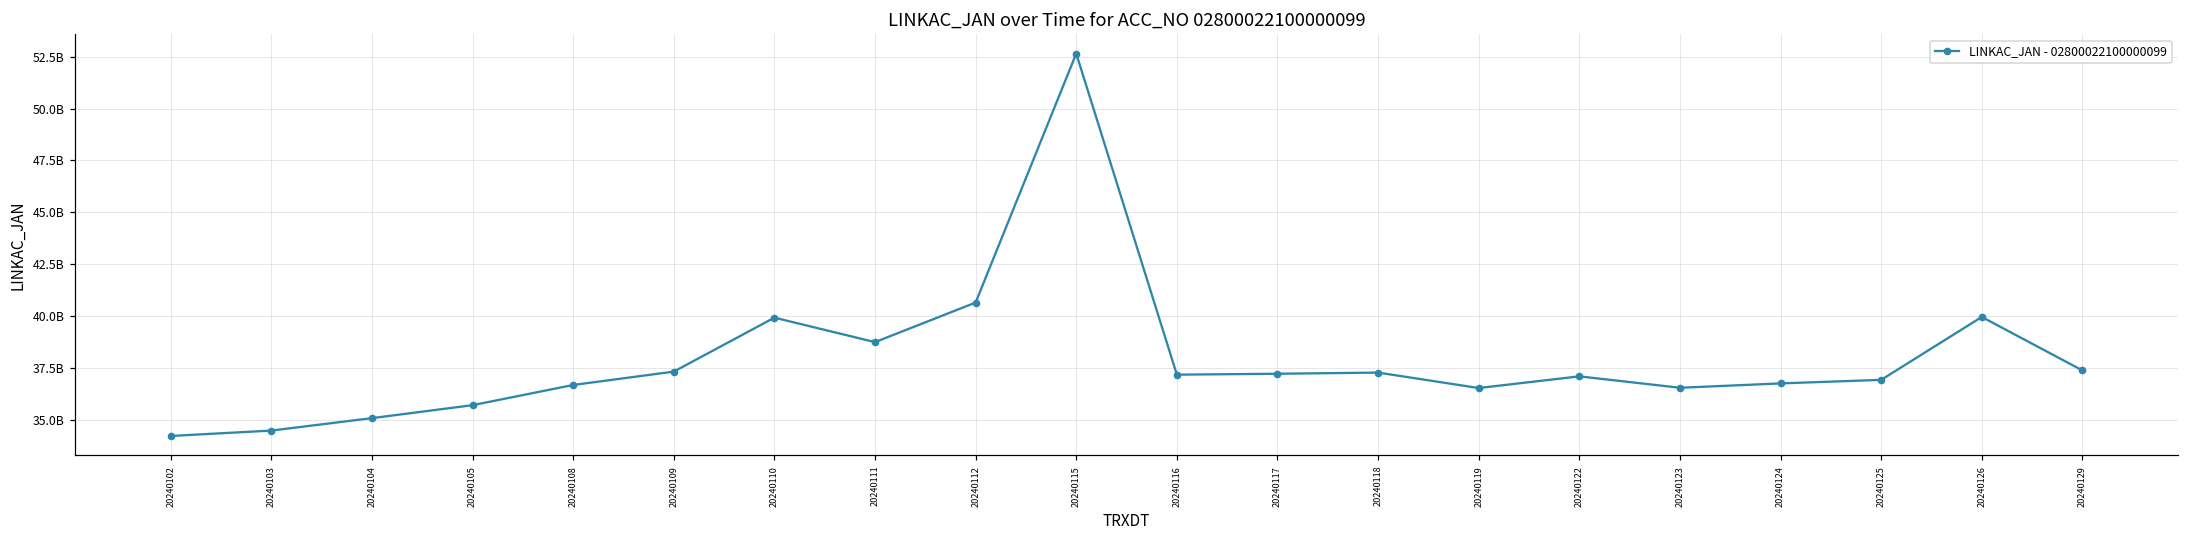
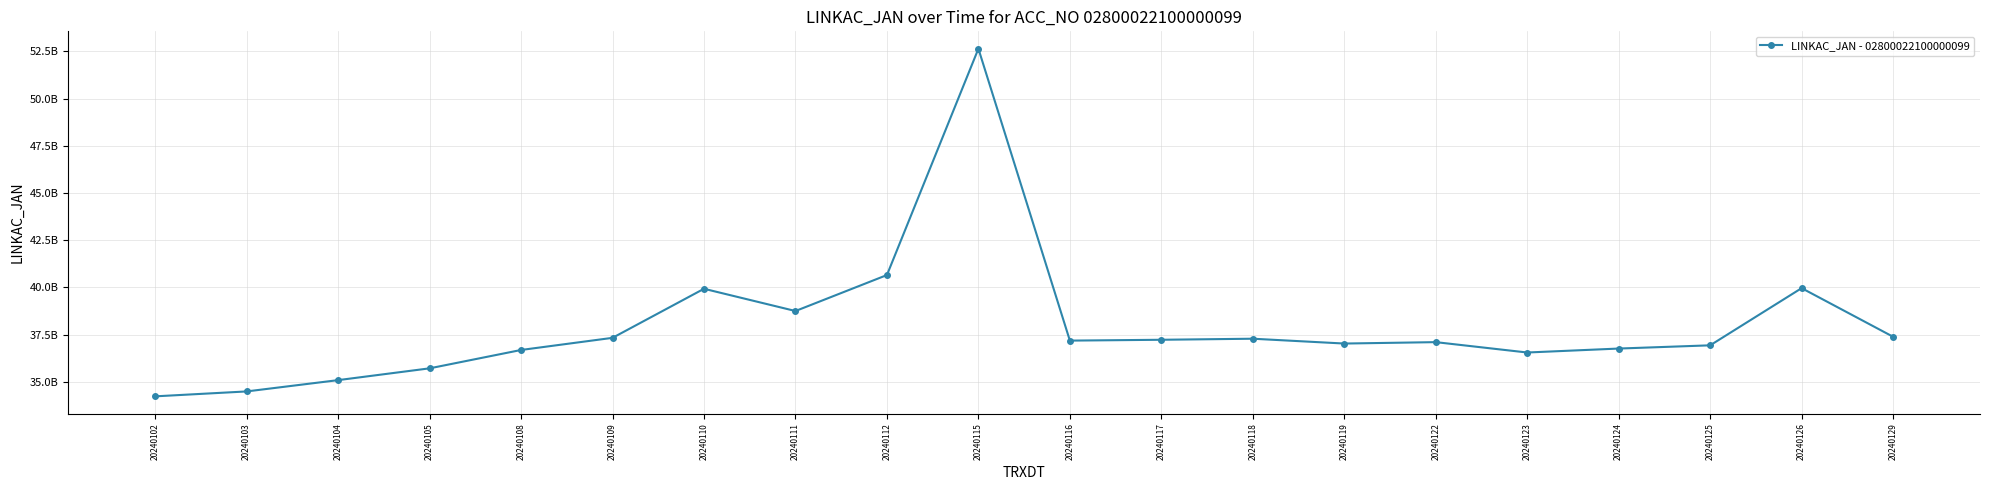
20240119: 36500000000 -> 37000000000
